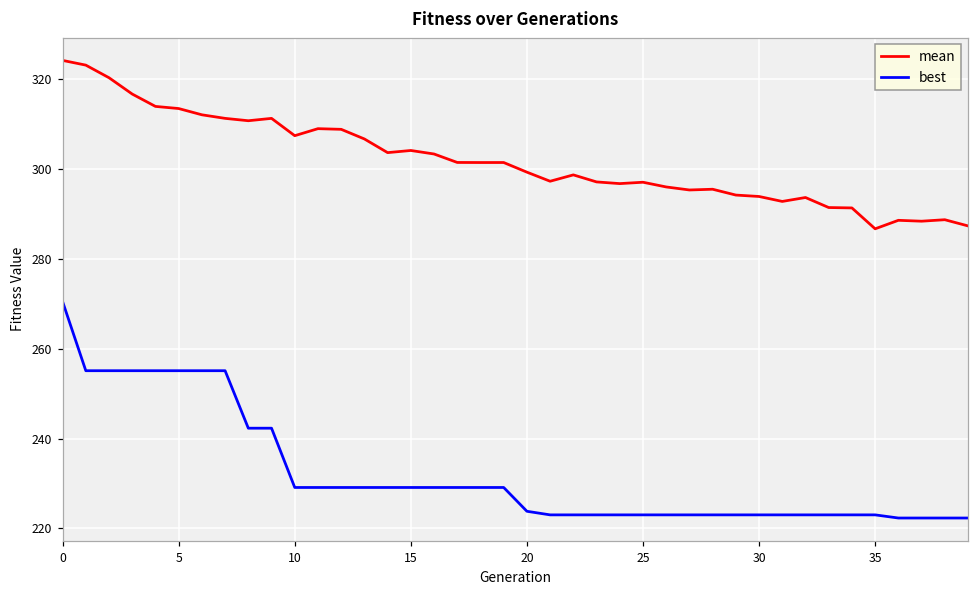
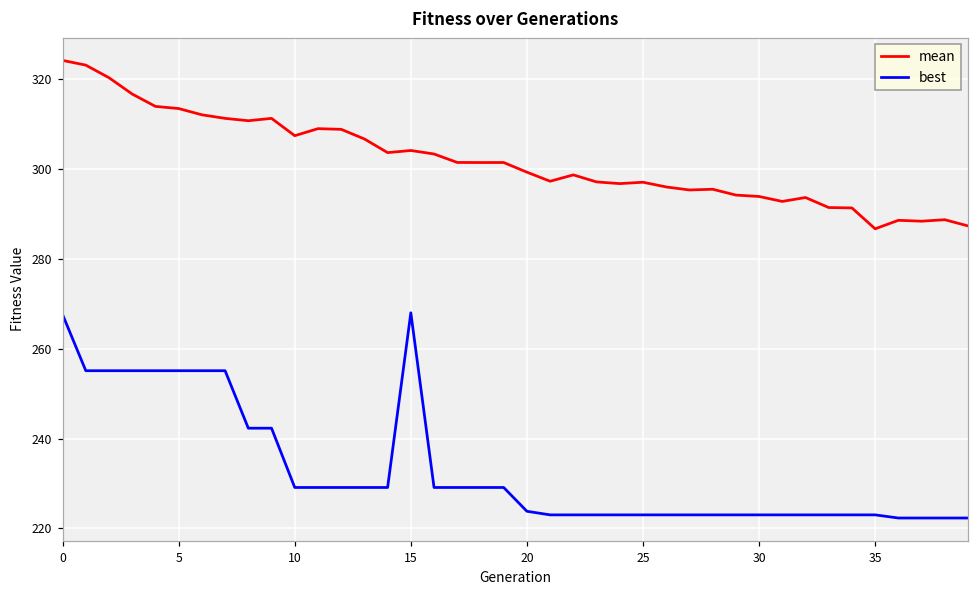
best, 0: 271 -> 268
best, 15: 229 -> 268
